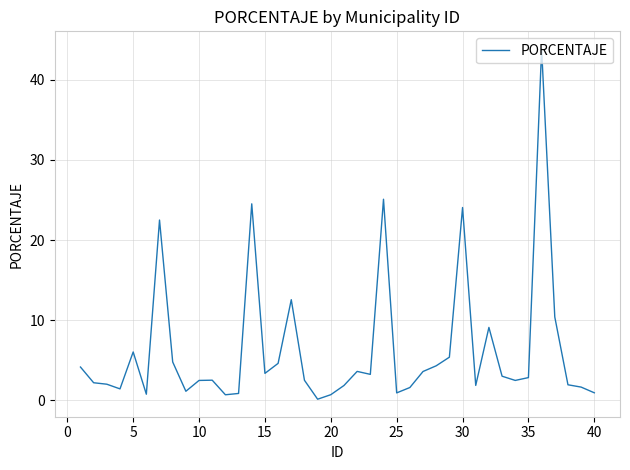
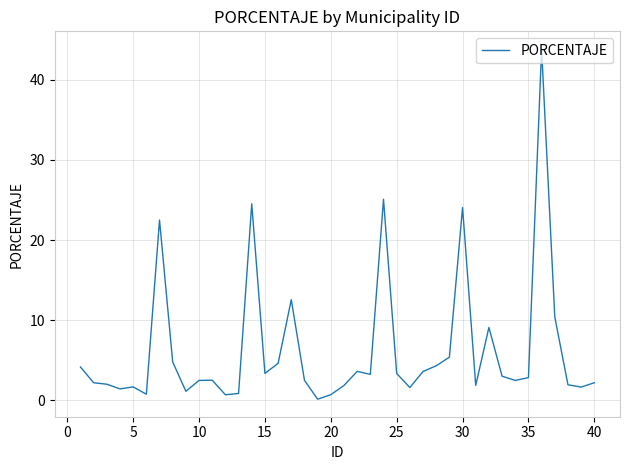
5: 6 -> 2
25: 1 -> 3
40: 1 -> 2
